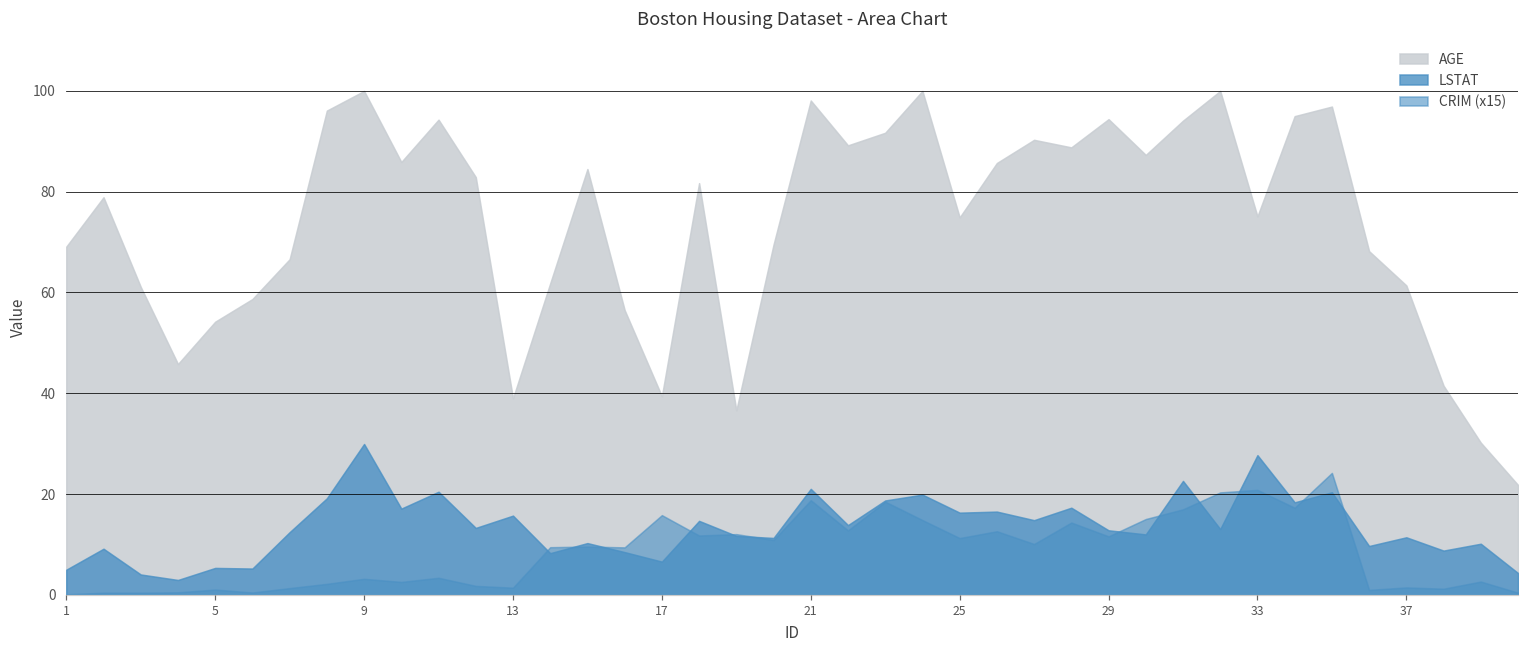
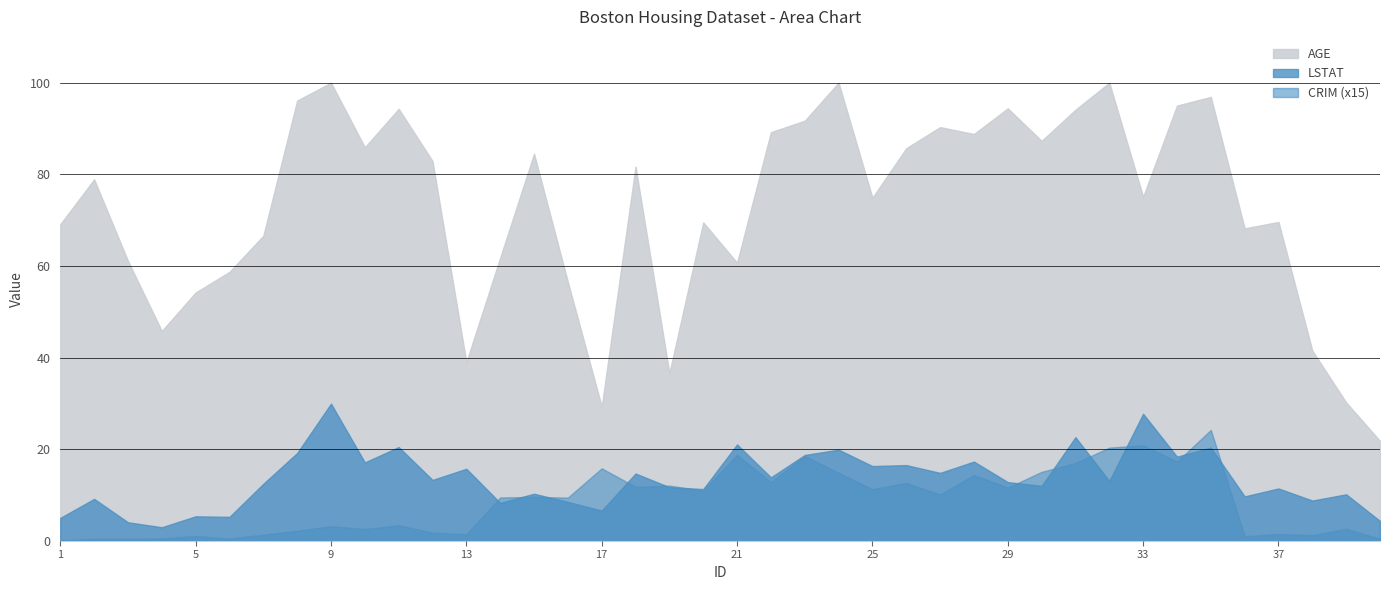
AGE, 17: 39 -> 29
AGE, 21: 98 -> 61
AGE, 37: 61 -> 70
